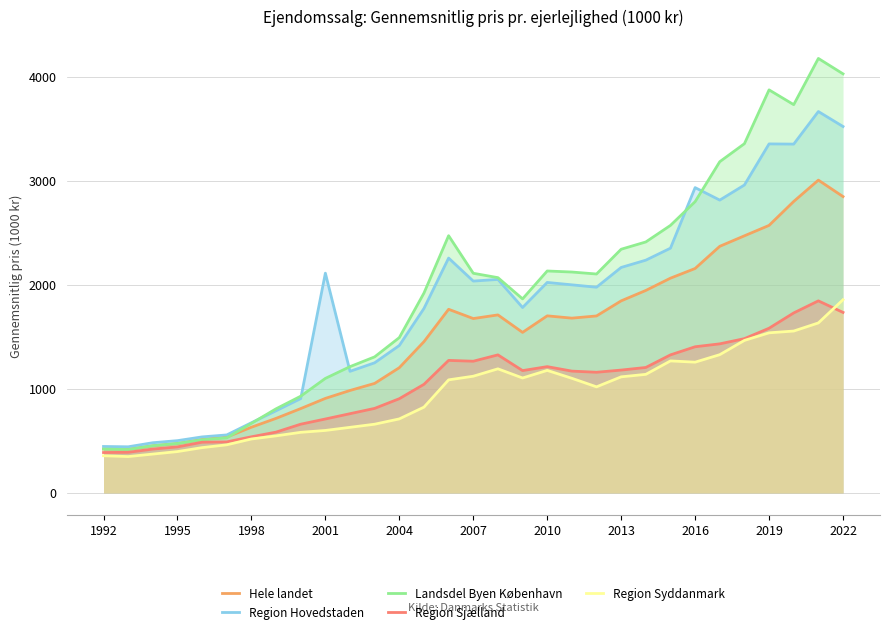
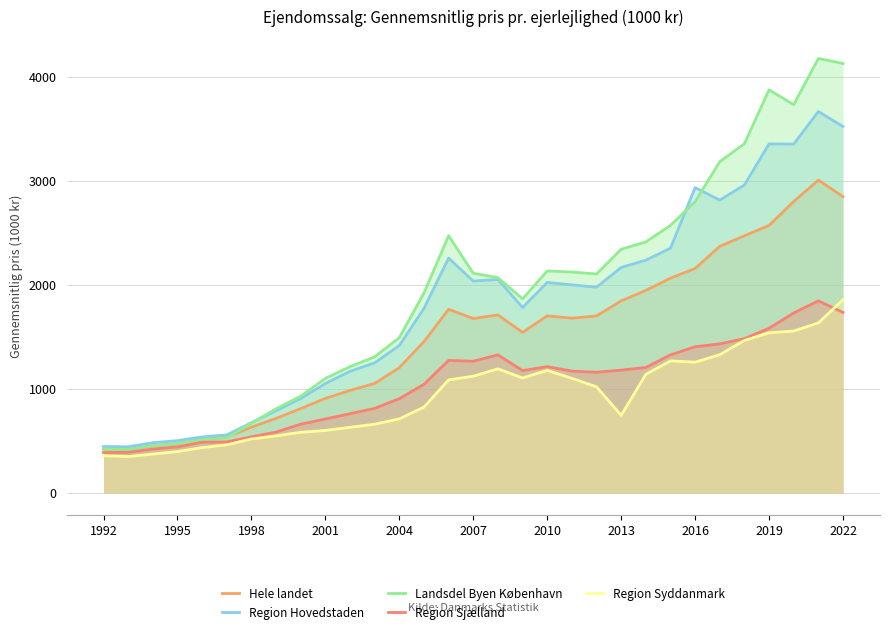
Region Hovedstaden, 2001: 2110 -> 1050
Region Syddanmark, 2013: 1120 -> 750
Landsdel Byen København, 2022: 4030 -> 4130
